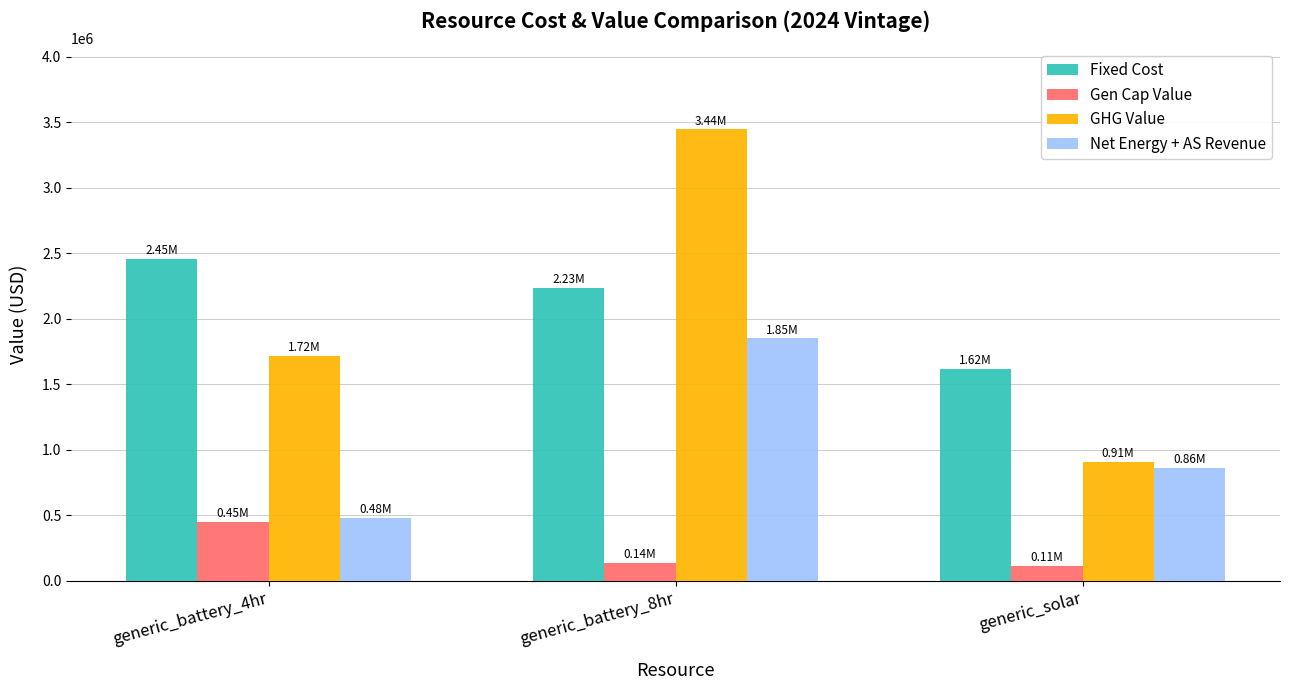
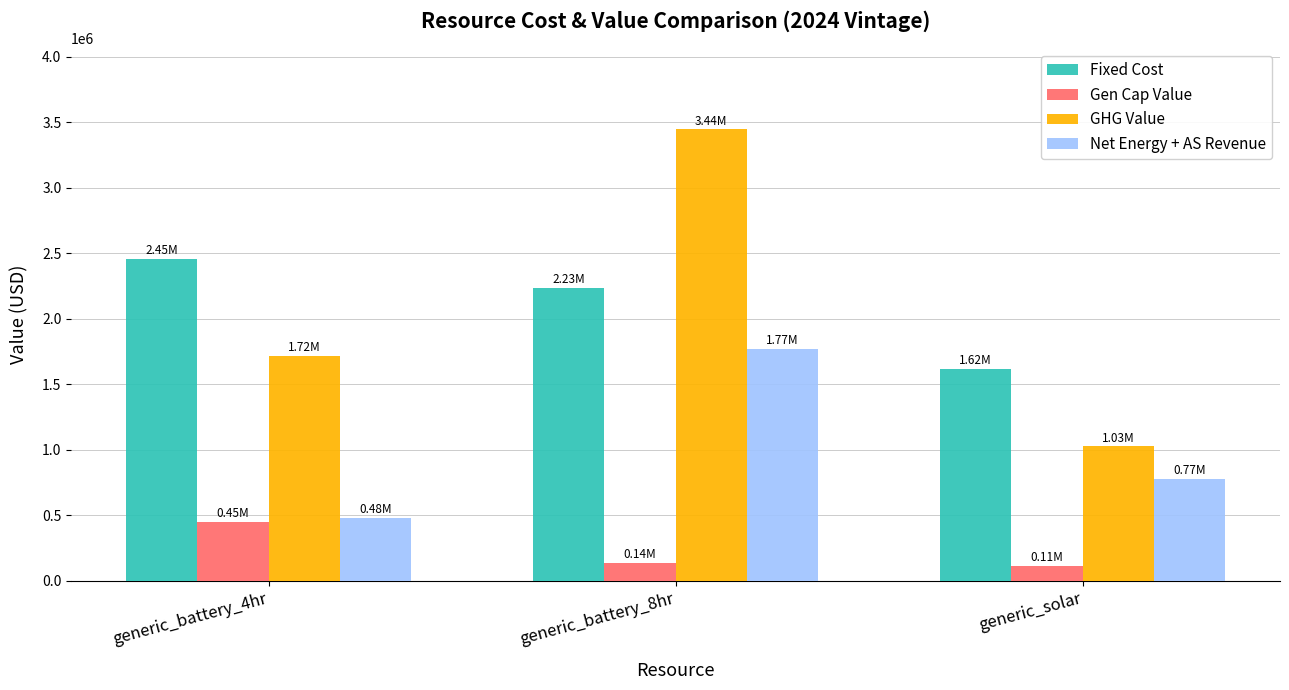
Net Energy + AS Revenue, generic_battery_8hr: 1.85M -> 1.77M
GHG Value, generic_solar: 0.91M -> 1.03M
Net Energy + AS Revenue, generic_solar: 0.86M -> 0.77M
